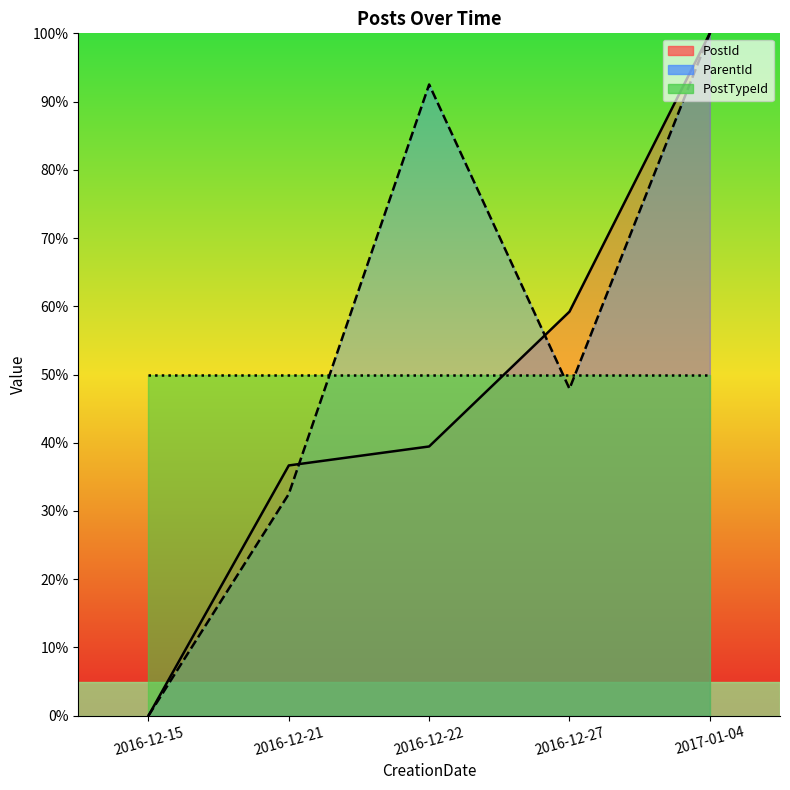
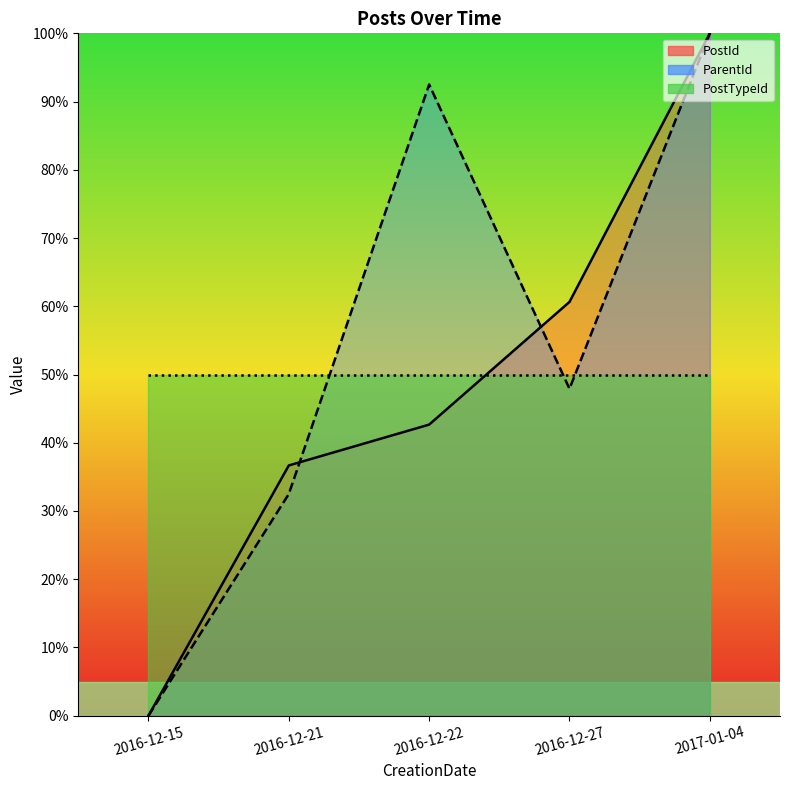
PostId, 2016-12-22: 39% -> 43%
PostId, 2016-12-27: 59% -> 61%
